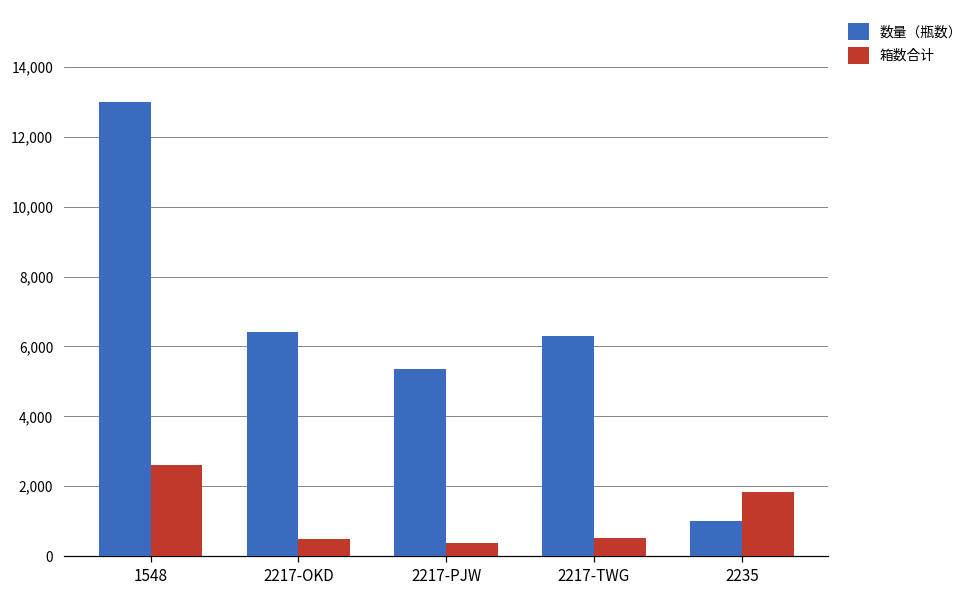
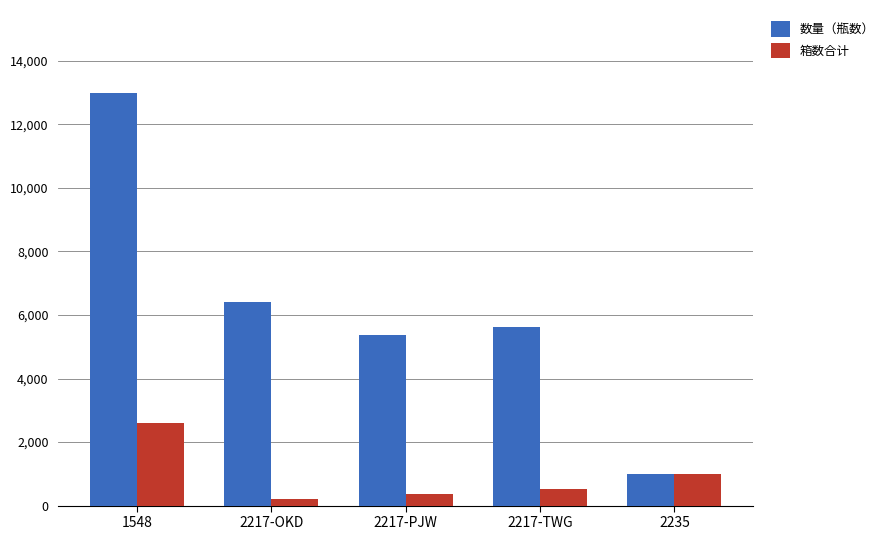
箱数合计, 2217-OKD: 500 -> 200
数量（瓶数）, 2217-TWG: 6,300 -> 5,600
箱数合计, 2235: 1,800 -> 1,000
